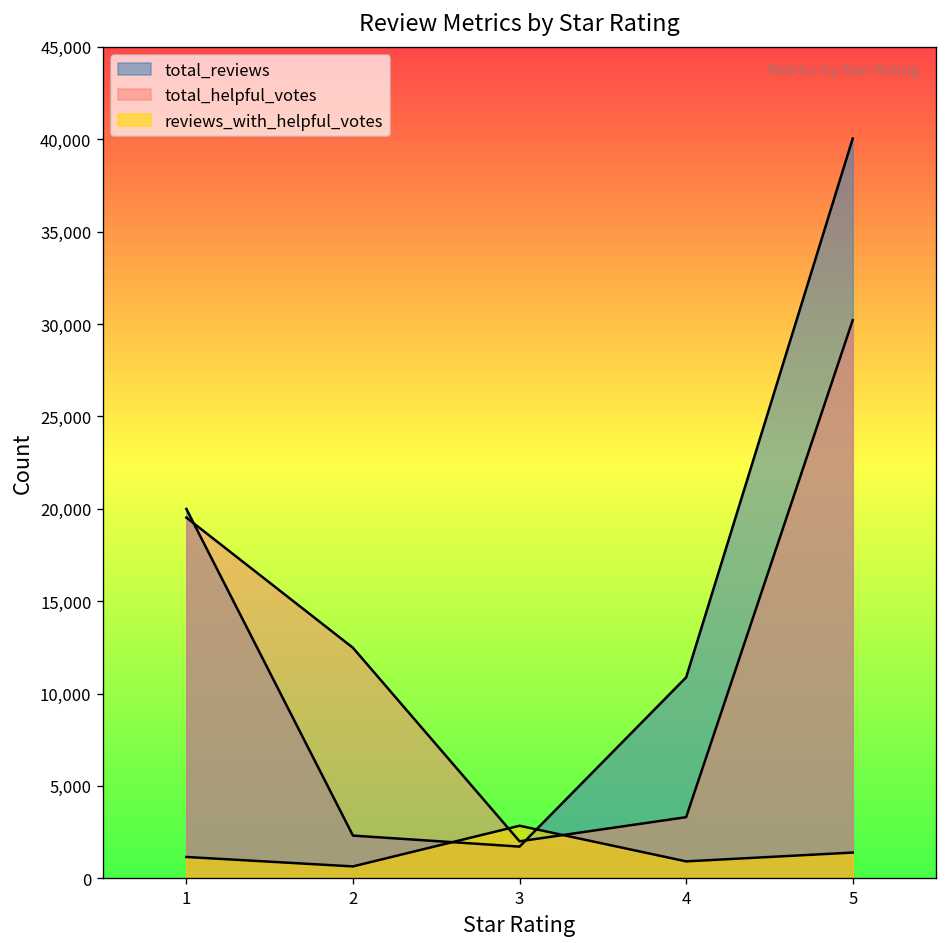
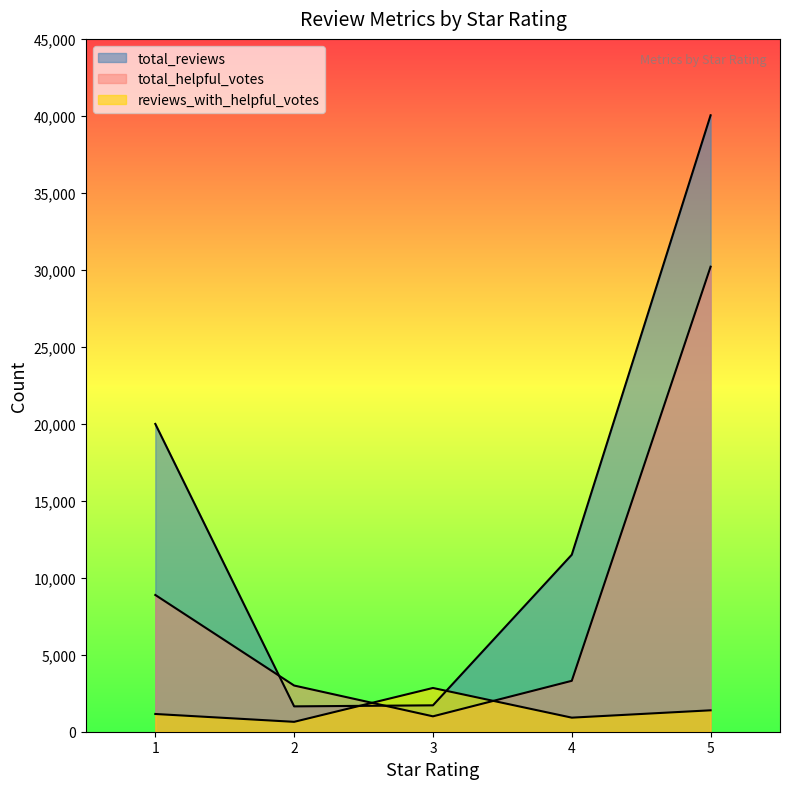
total_helpful_votes, 1: 19,500 -> 8,900
total_reviews, 2: 2,300 -> 1,600
total_helpful_votes, 2: 12,500 -> 3,000
total_helpful_votes, 3: 2,000 -> 1,000
total_reviews, 4: 10,900 -> 11,500
